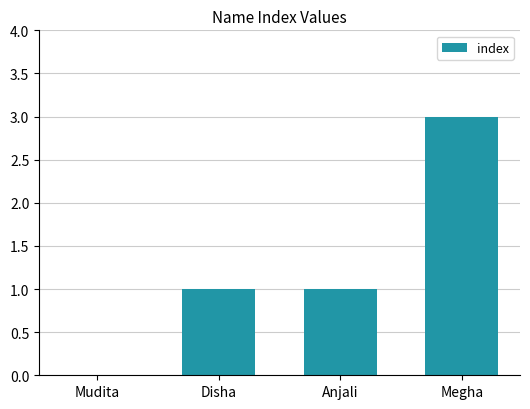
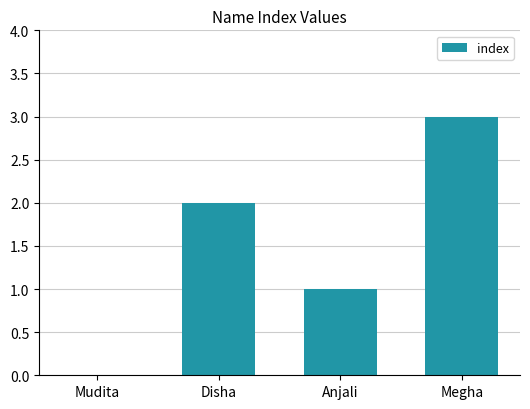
Disha: 1 -> 2
